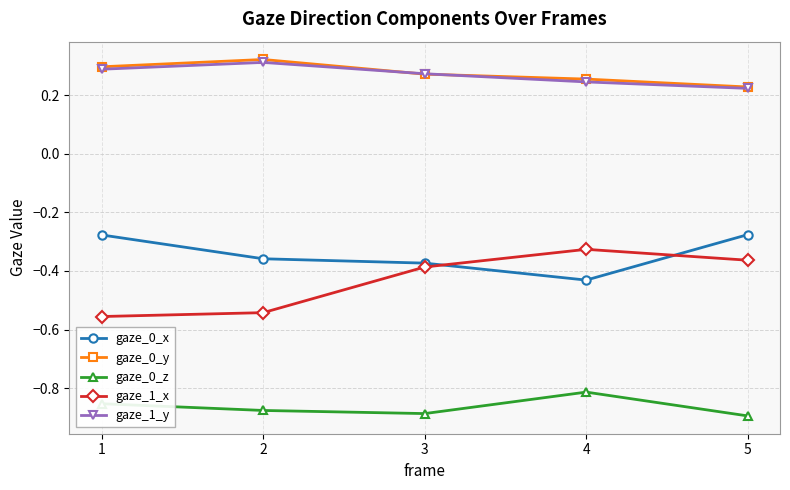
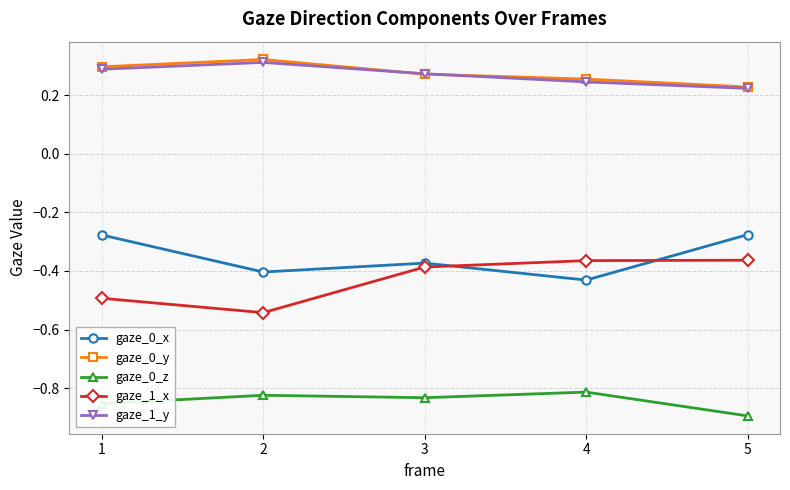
gaze_1_x, 1: -0.56 -> -0.49
gaze_0_x, 2: -0.36 -> -0.40
gaze_0_z, 2: -0.88 -> -0.82
gaze_0_z, 3: -0.89 -> -0.83
gaze_1_x, 4: -0.33 -> -0.36
